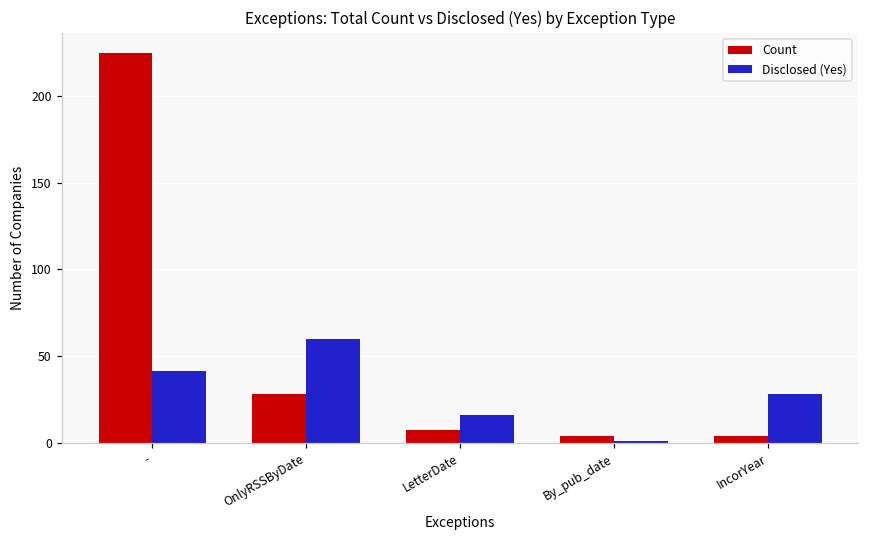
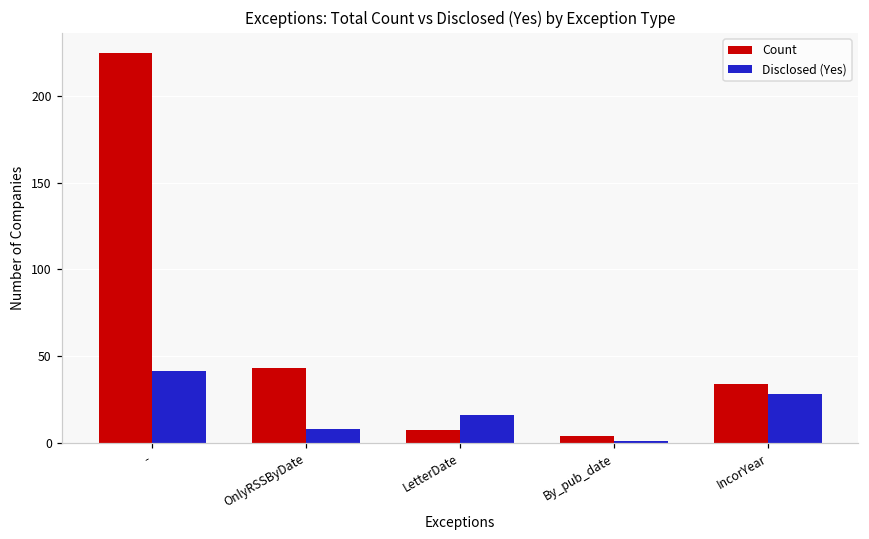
Count, OnlyRSSByDate: 28 -> 43
Disclosed (Yes), OnlyRSSByDate: 60 -> 8
Count, IncorYear: 4 -> 34
